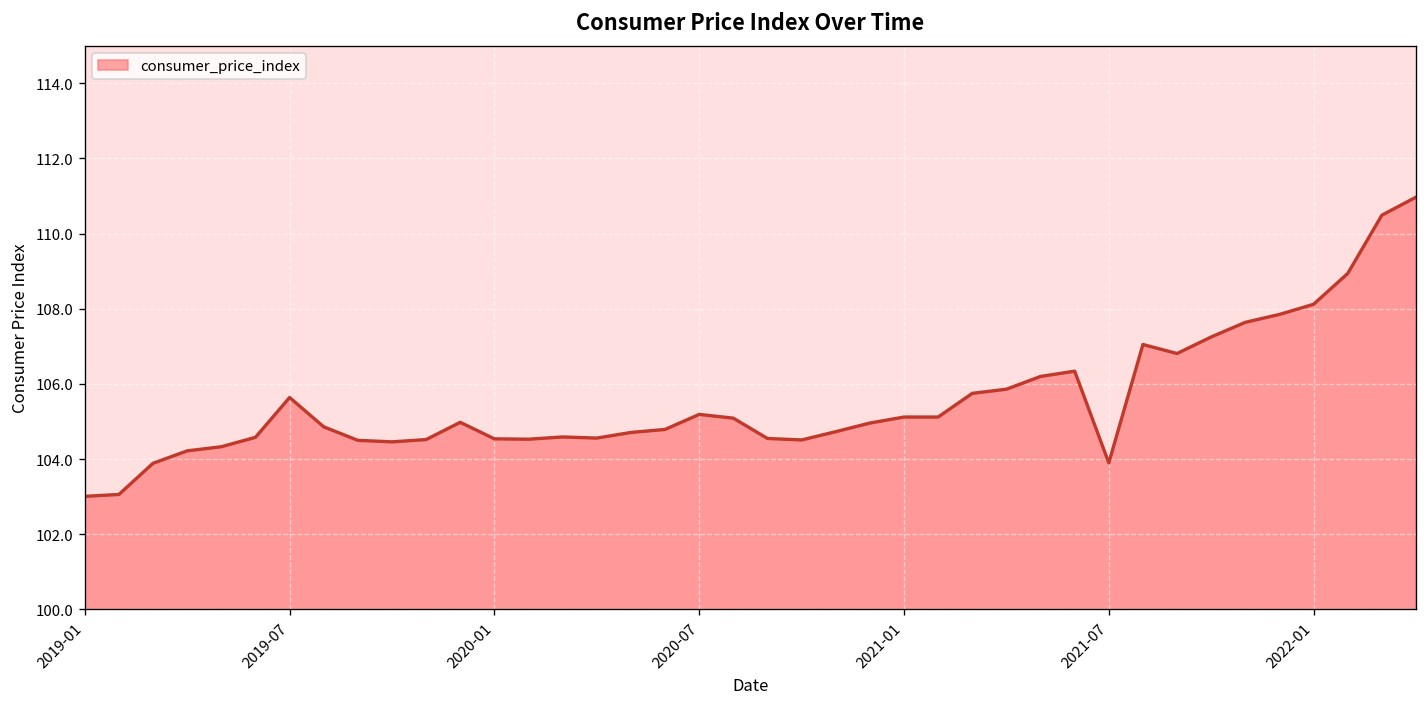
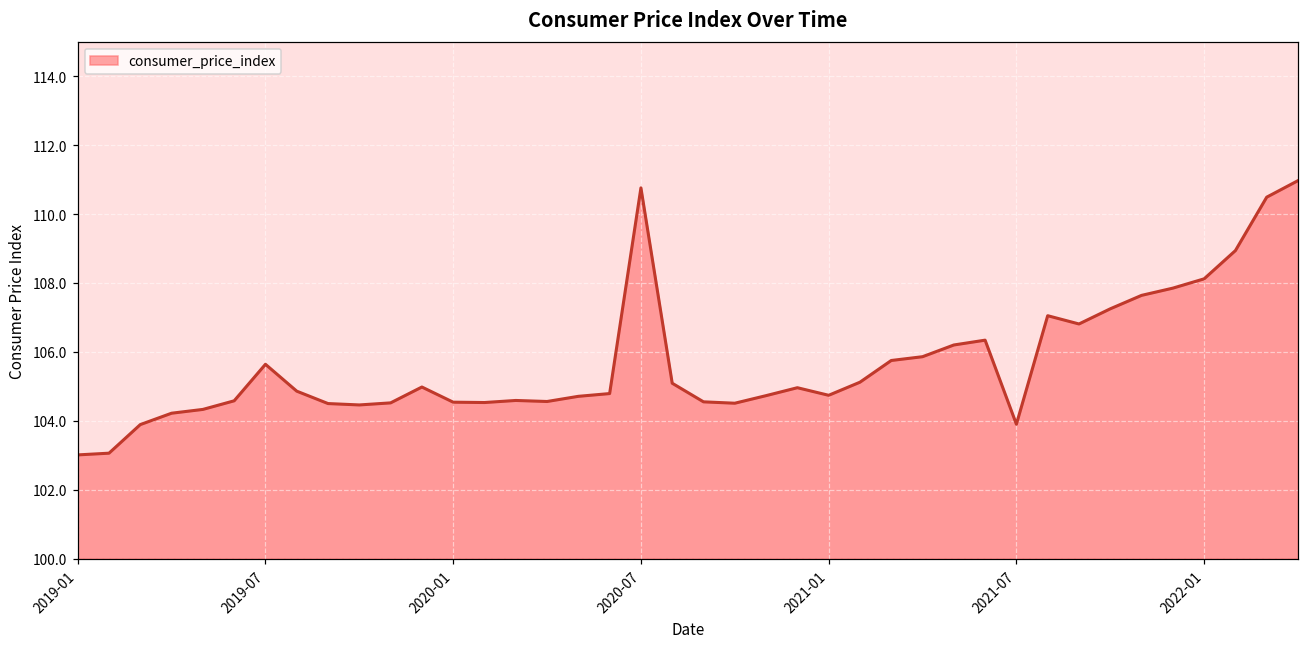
2020-07: 105.2 -> 110.8
2021-01: 105.1 -> 104.7
